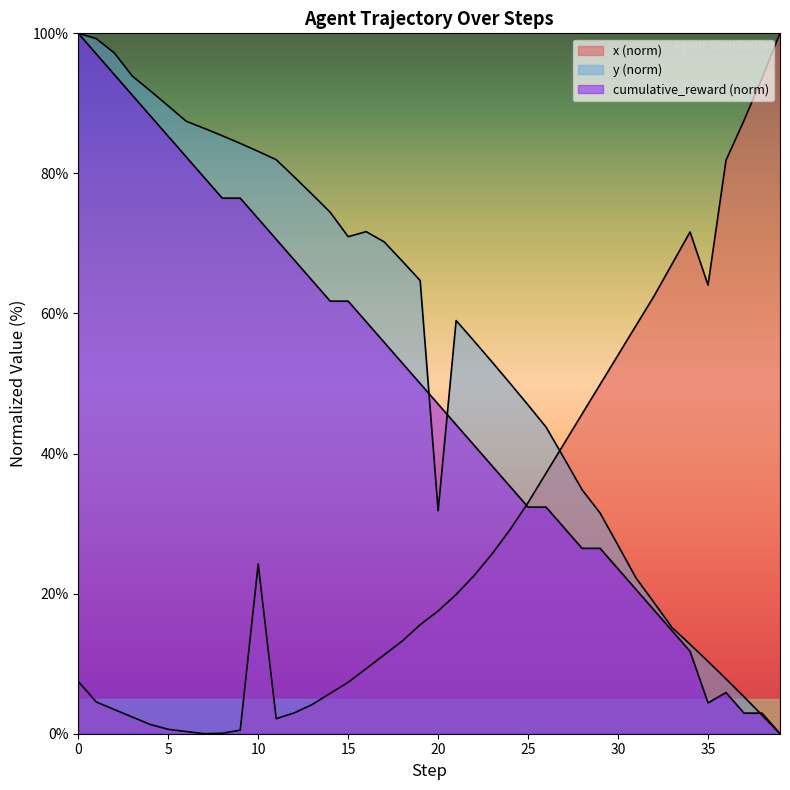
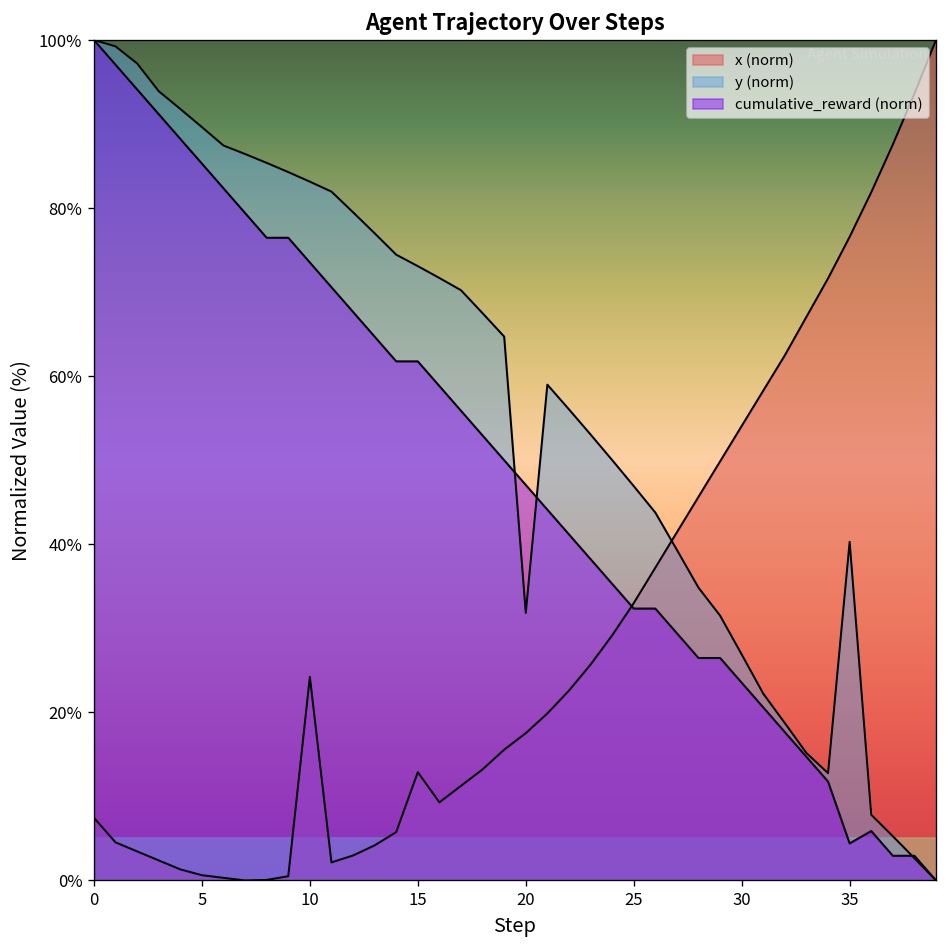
x (norm), 15: 7% -> 13%
y (norm), 15: 71% -> 73%
x (norm), 35: 64% -> 77%
y (norm), 35: 10% -> 40%
